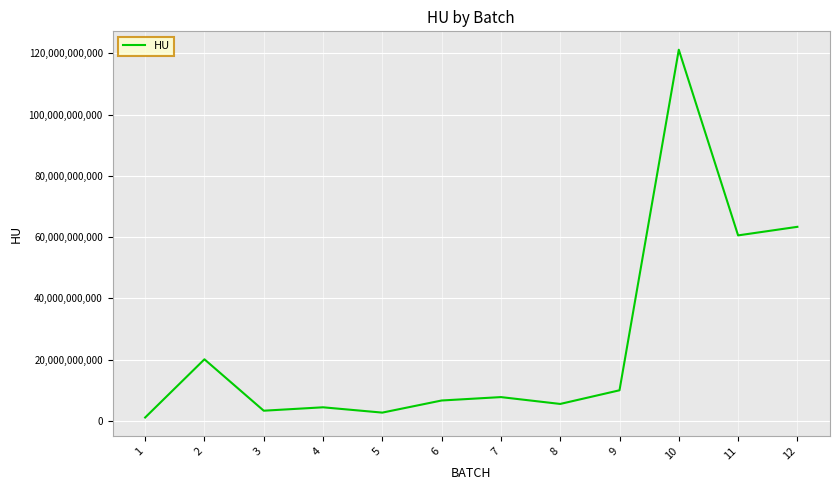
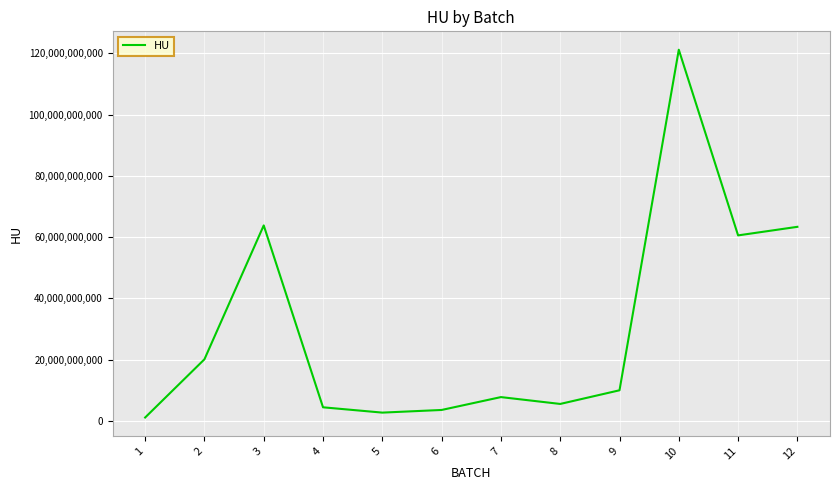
3: 3,000,000,000 -> 64,000,000,000
6: 7,000,000,000 -> 4,000,000,000
